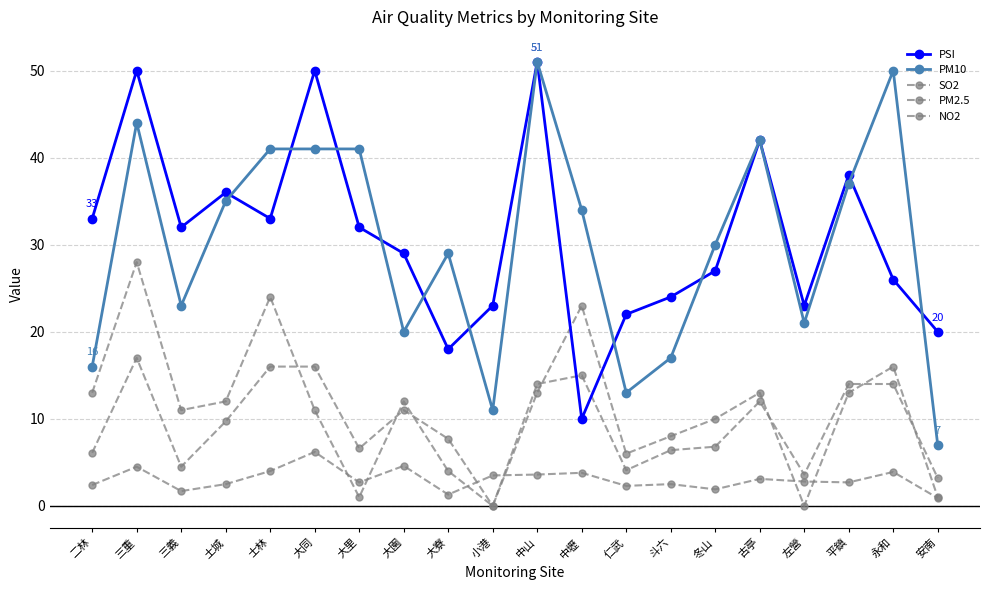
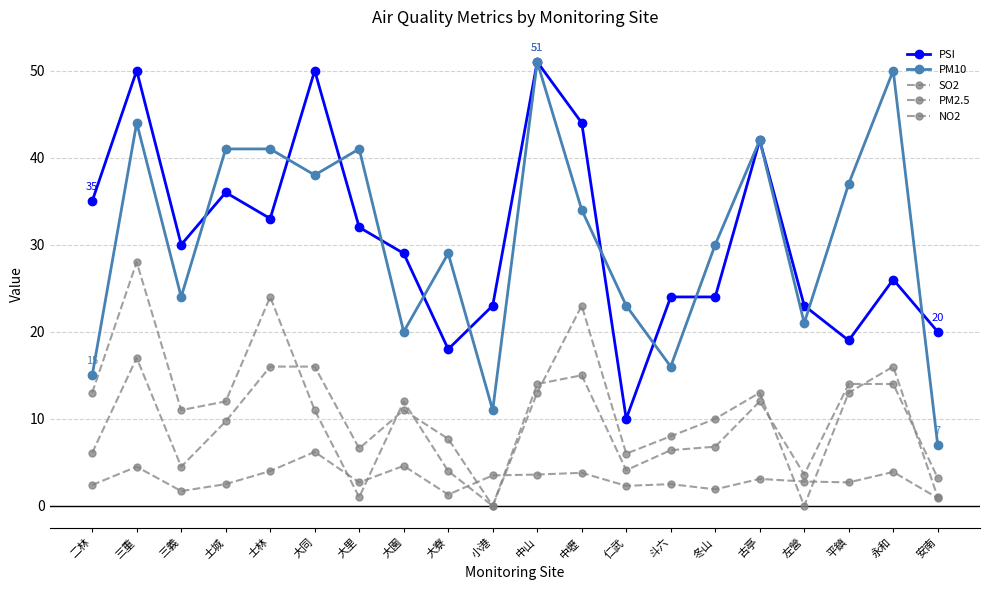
PSI, 二林: 33 -> 35
PM10, 二林: 16 -> 15
PSI, 三義: 32 -> 30
PM10, 三義: 23 -> 24
PM10, 土城: 35 -> 41
PM10, 大同: 41 -> 38
PSI, 中壢: 10 -> 44
PSI, 仁武: 22 -> 10
PM10, 仁武: 13 -> 23
PM10, 斗六: 17 -> 16
PSI, 冬山: 27 -> 24
PSI, 平鎮: 38 -> 19
